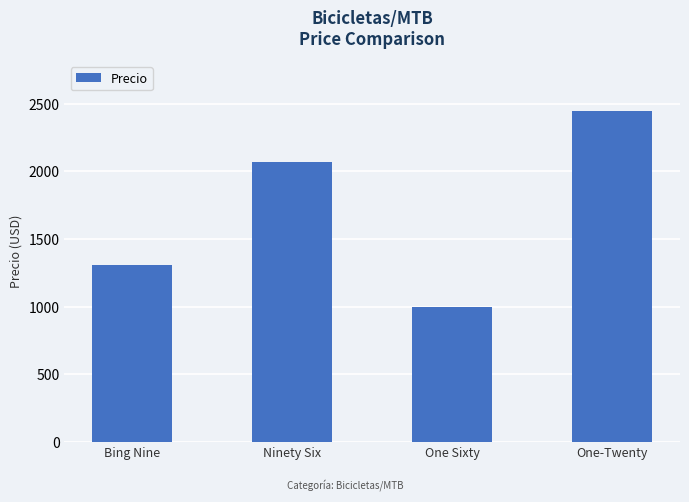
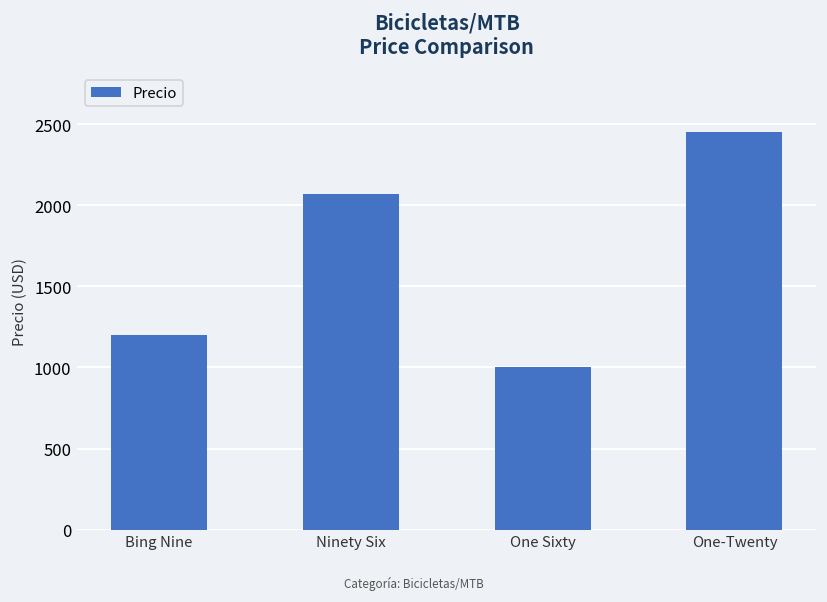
Bing Nine: 1310 -> 1200
